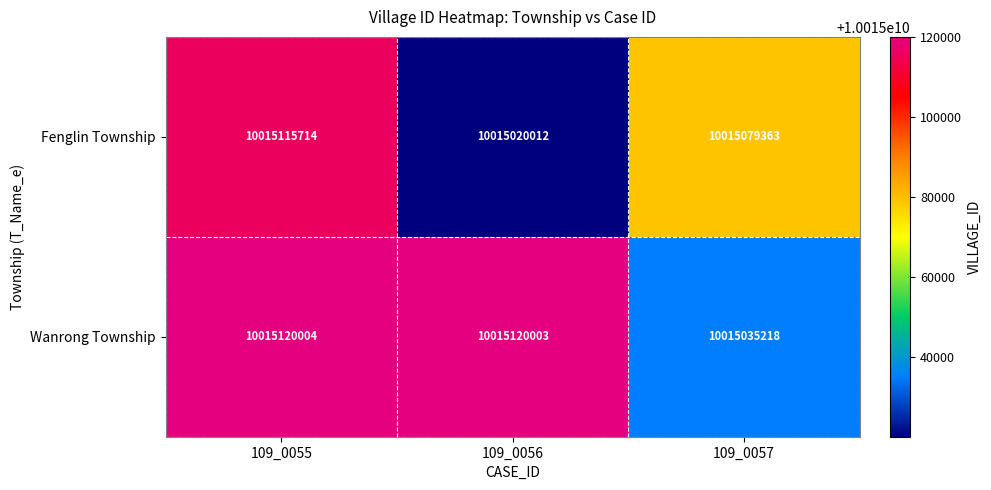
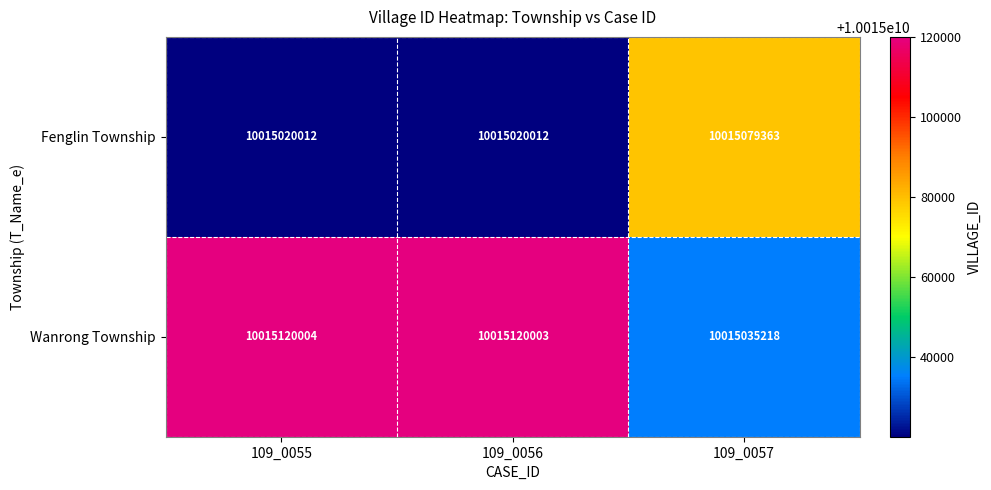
Fenglin Township, 109_0055: 10015115714 -> 10015020012
